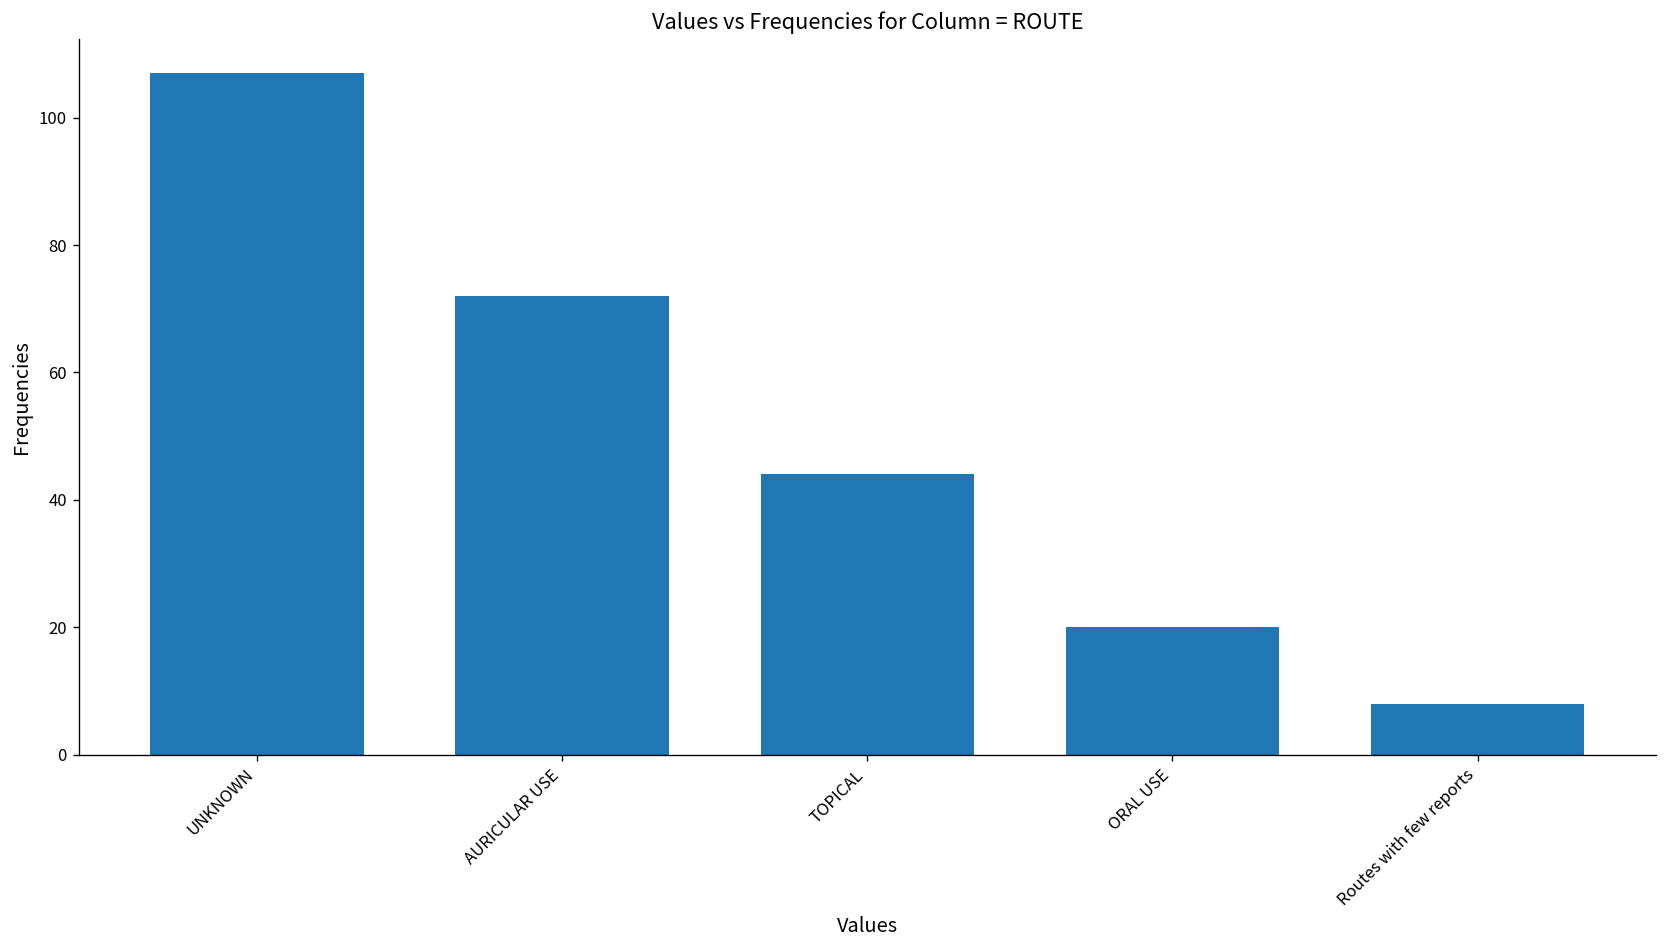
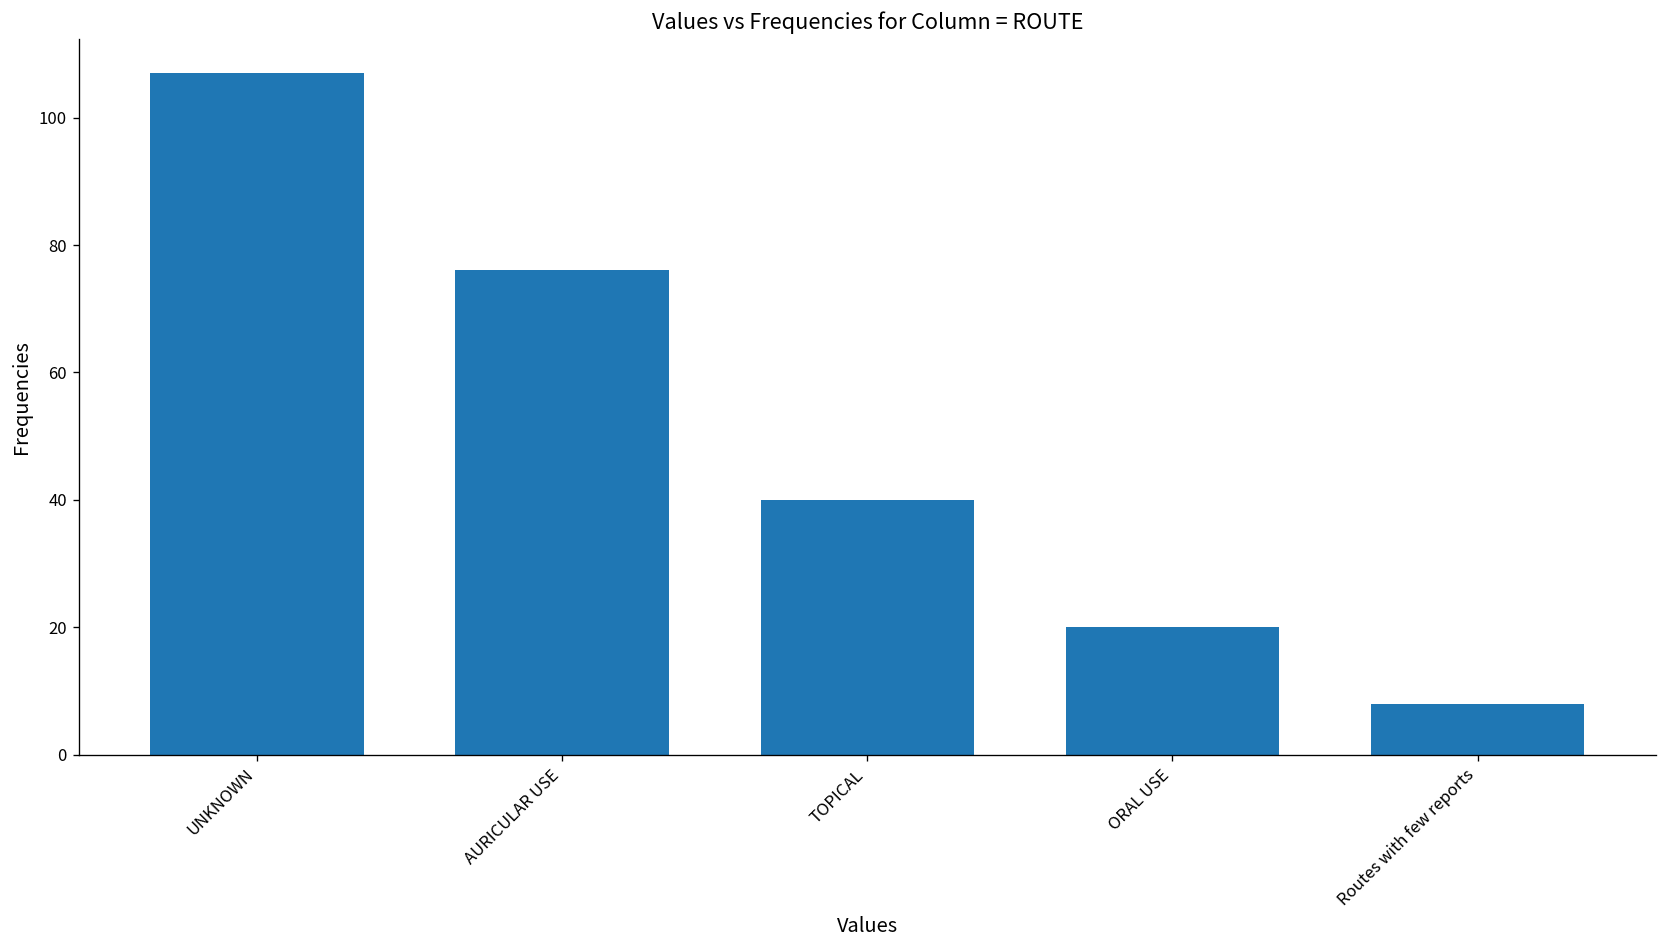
AURICULAR USE: 72 -> 76
TOPICAL: 44 -> 40
